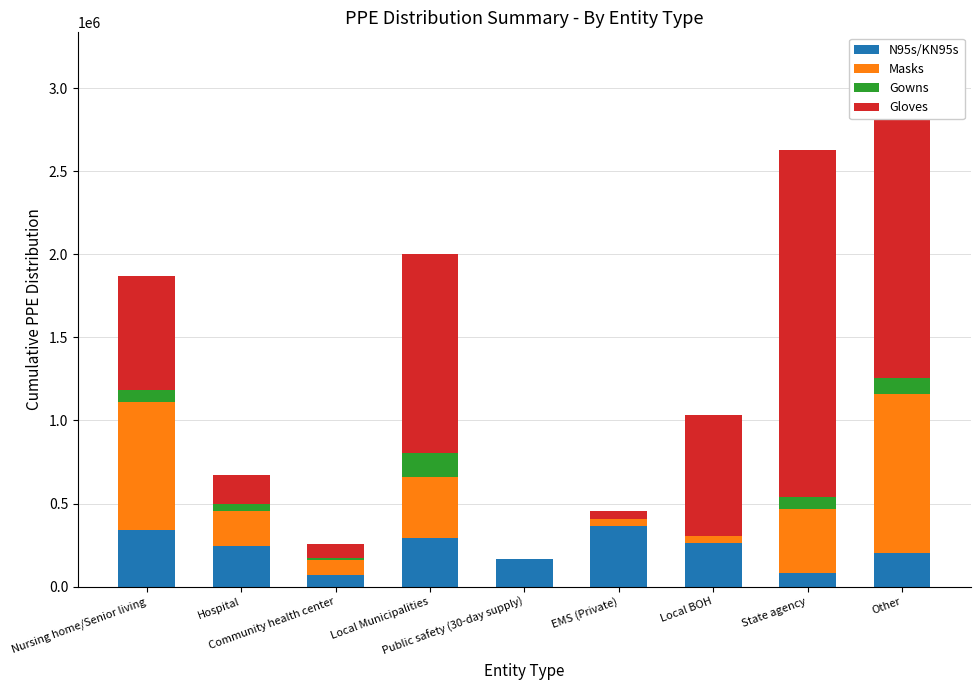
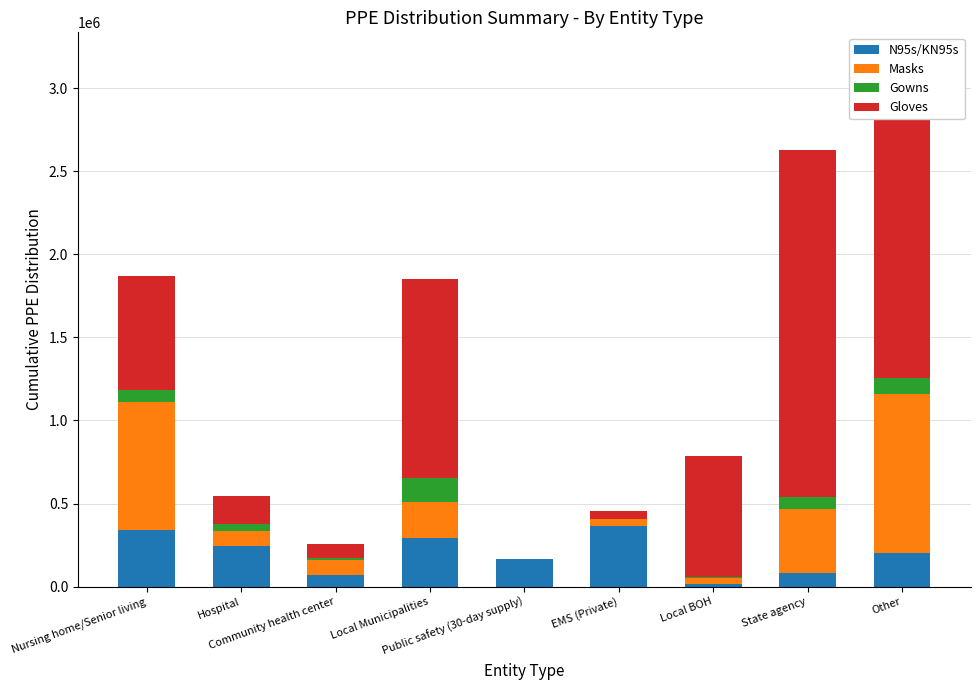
Masks, Hospital: 210000 -> 90000
Masks, Local Municipalities: 370000 -> 220000
N95s/KN95s, Local BOH: 260000 -> 10000
